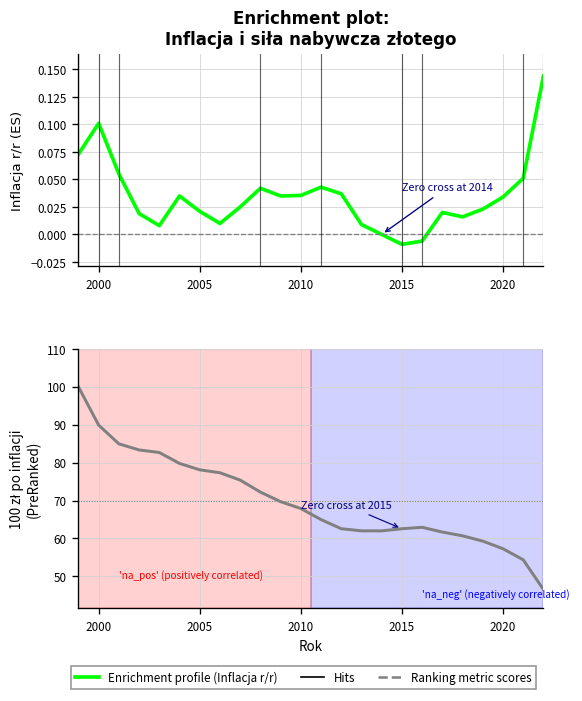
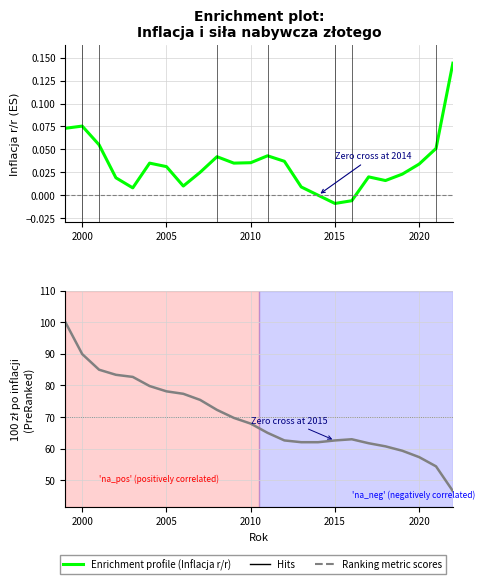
Enrichment plot: Inflacja i siła nabywcza złotego, 2000: 0.10 -> 0.08
Enrichment plot: Inflacja i siła nabywcza złotego, 2005: 0.02 -> 0.03
